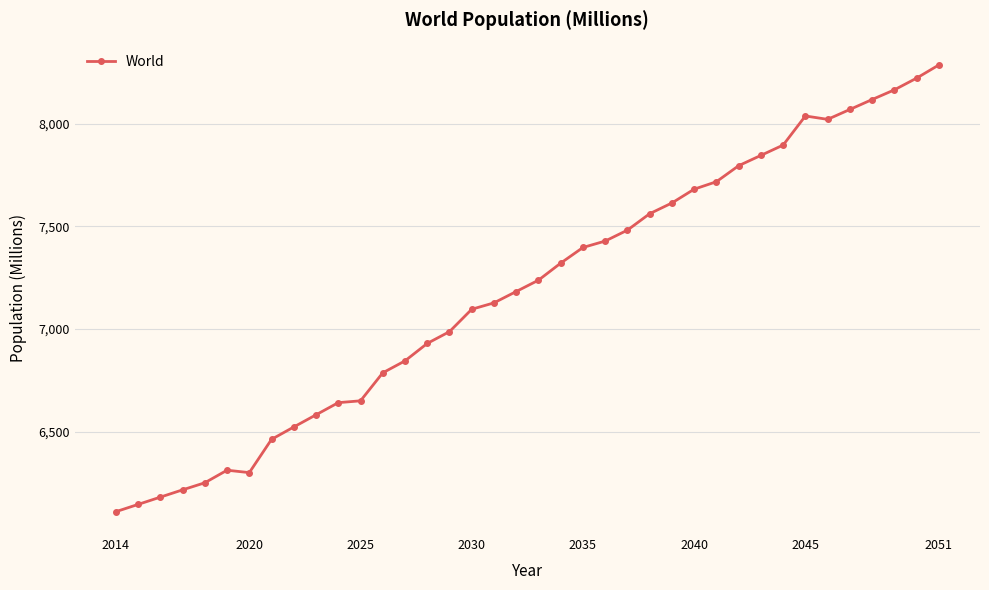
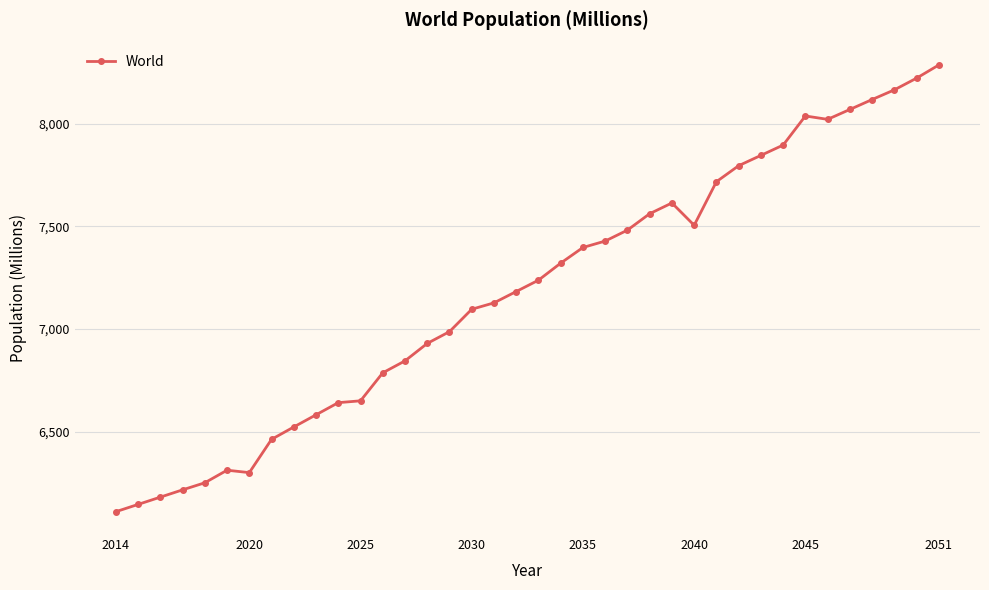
2040: 7,680 -> 7,510
